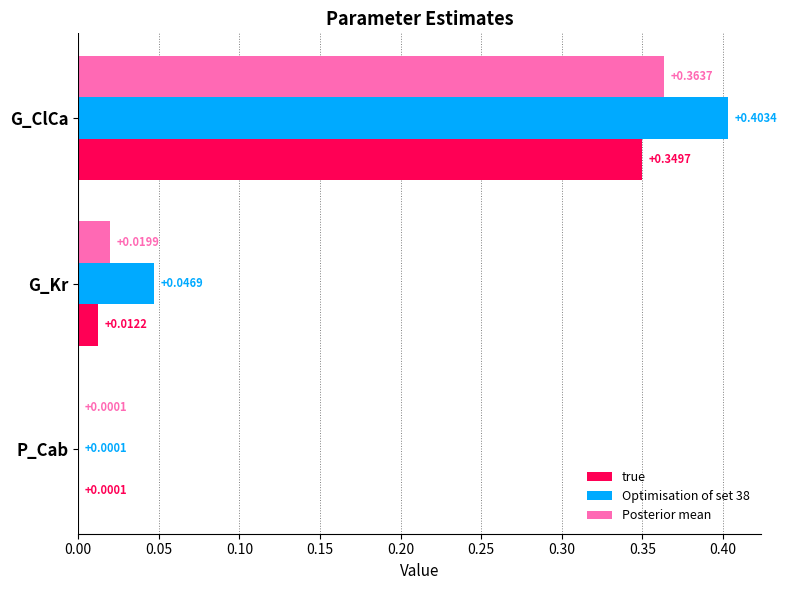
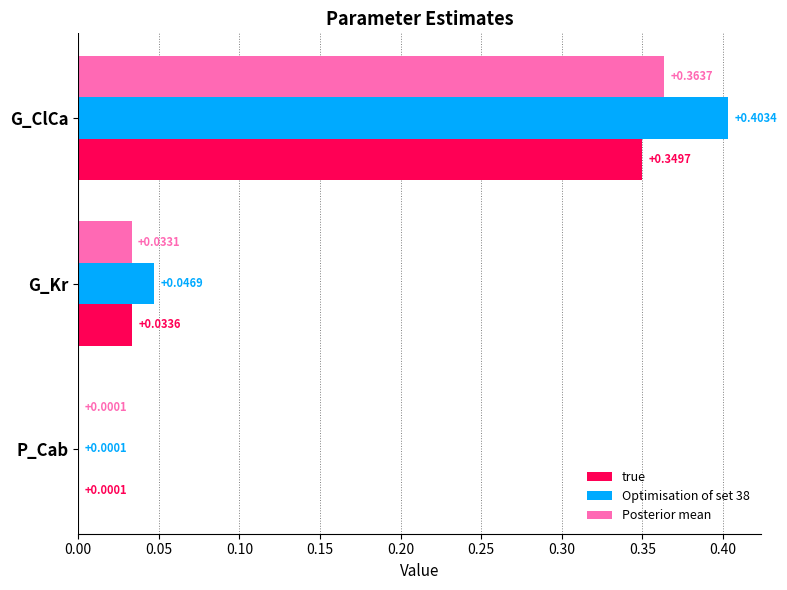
Posterior mean, G_Kr: +0.0199 -> +0.0331
true, G_Kr: +0.0122 -> +0.0336
